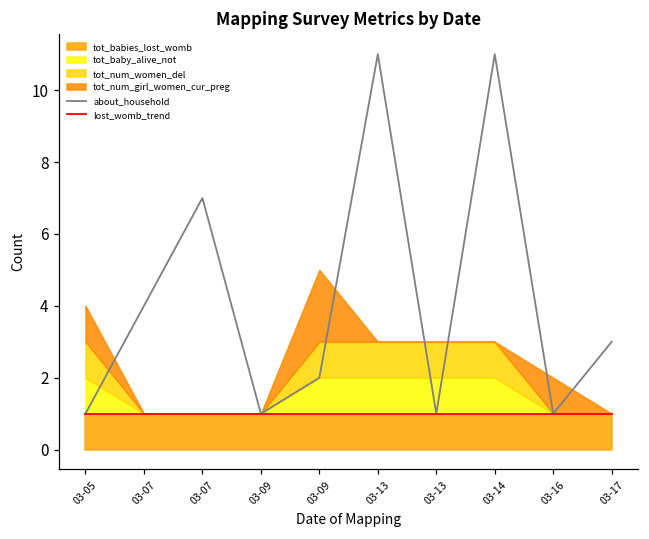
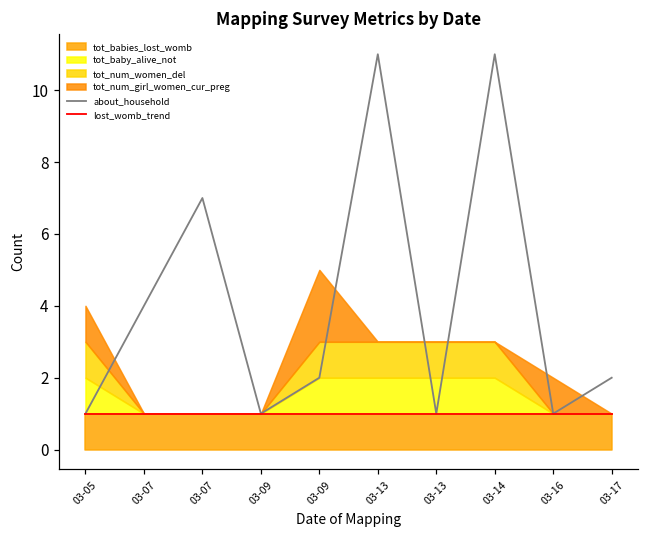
about_household, 03-17: 3 -> 2
